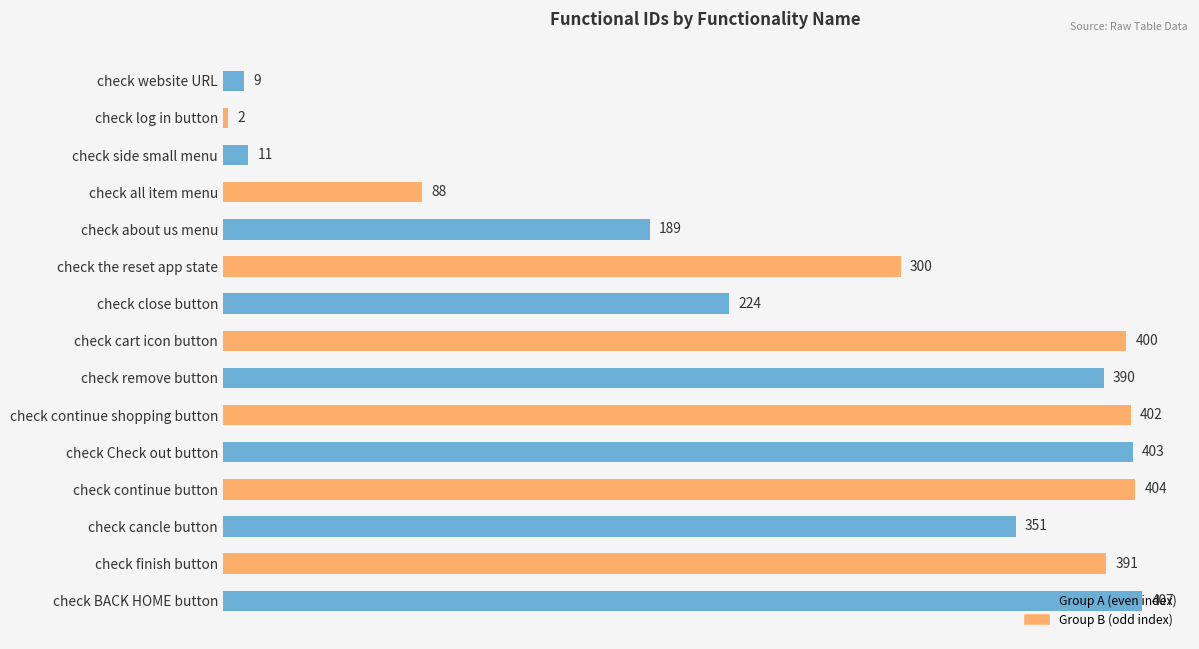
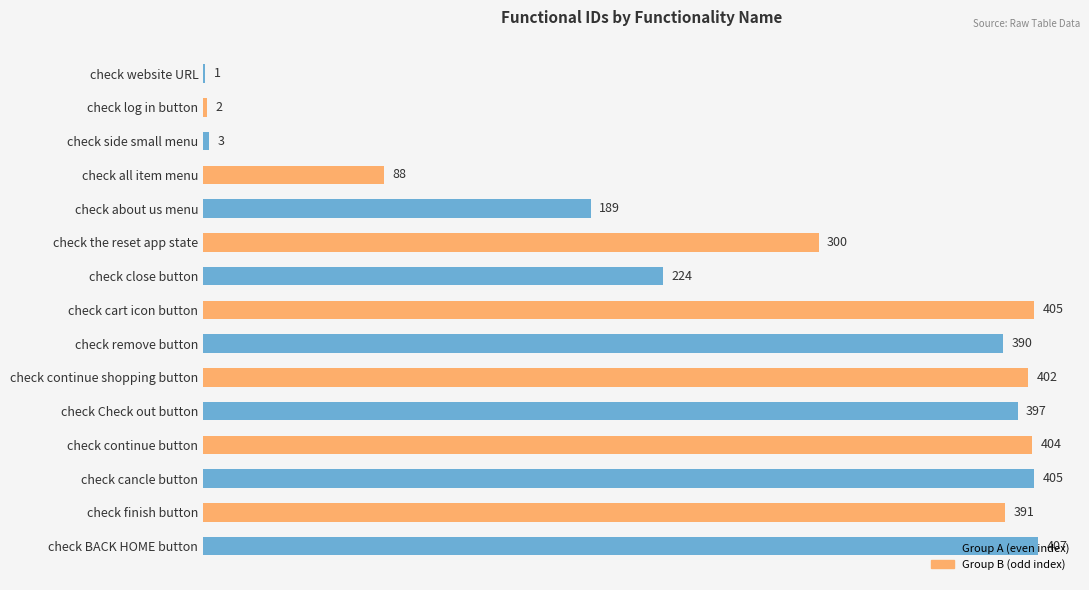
check website URL: 9 -> 1
check side small menu: 11 -> 3
check cart icon button: 400 -> 405
check Check out button: 403 -> 397
check cancle button: 351 -> 405
